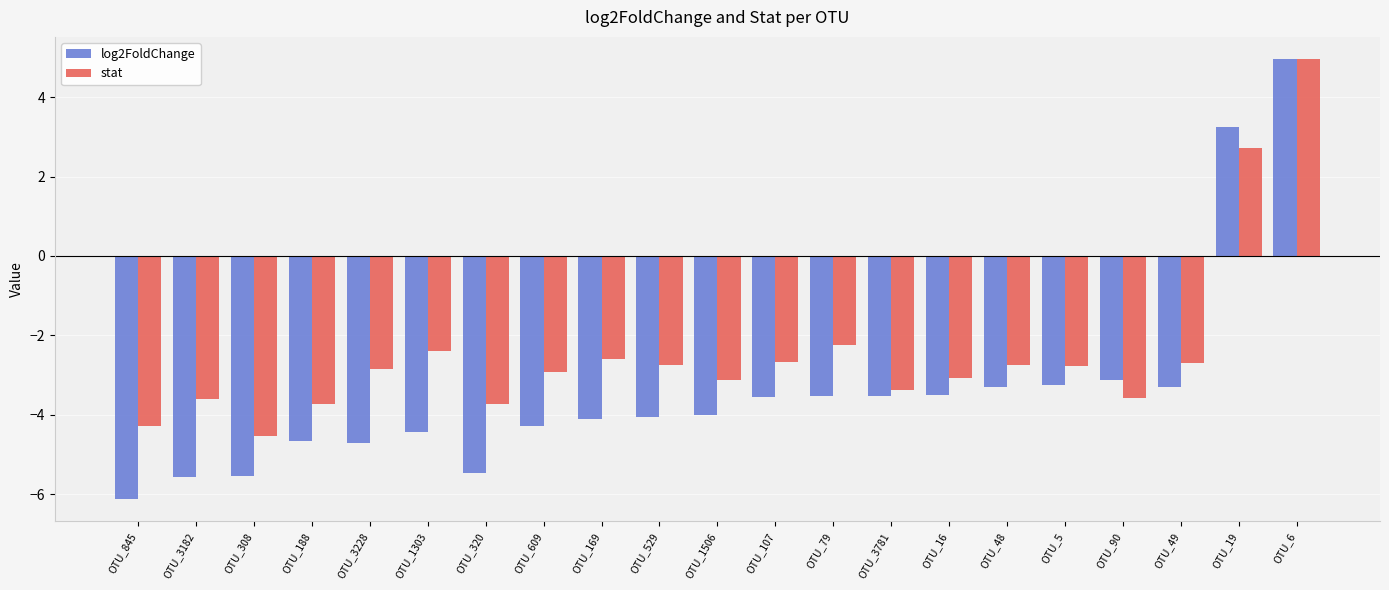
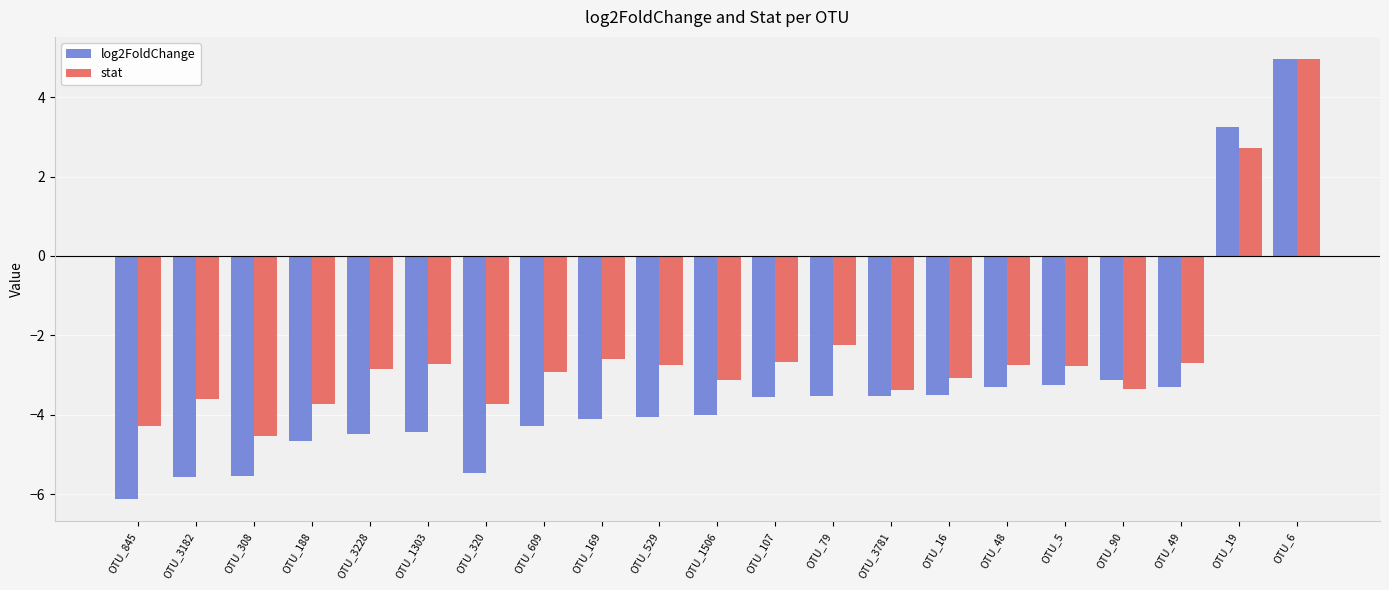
log2FoldChange, OTU_3228: -4.7 -> -4.5
stat, OTU_1303: -2.4 -> -2.7
stat, OTU_90: -3.6 -> -3.4
